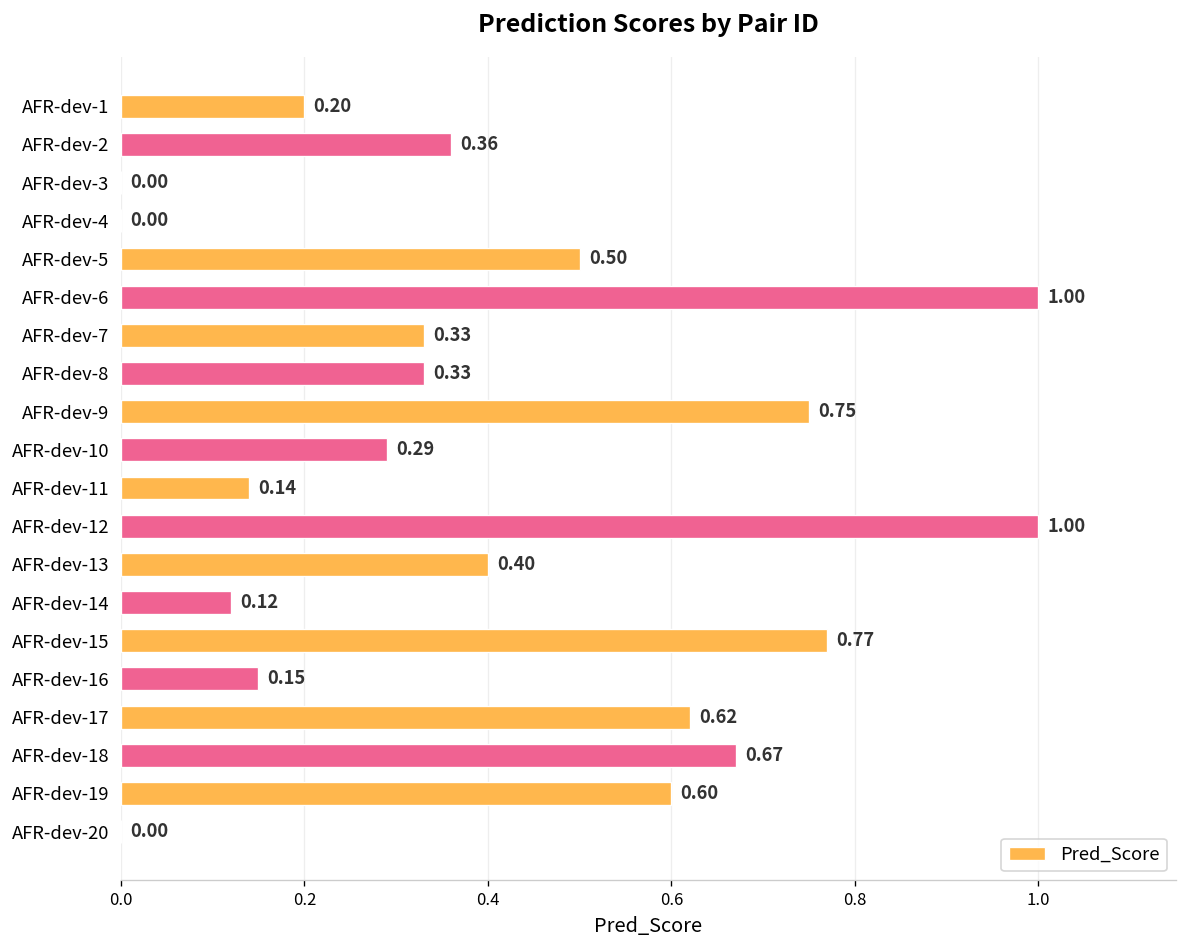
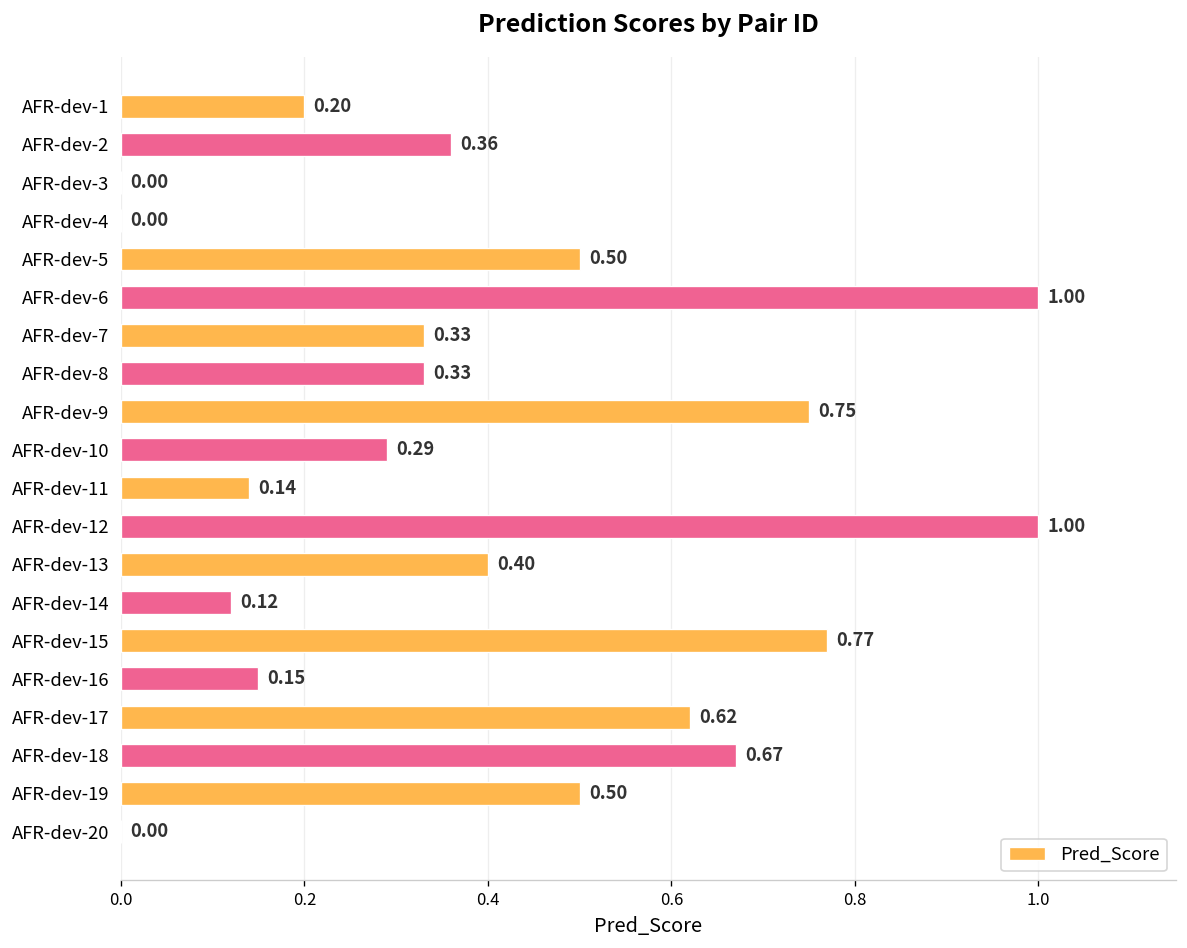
AFR-dev-19: 0.60 -> 0.50
